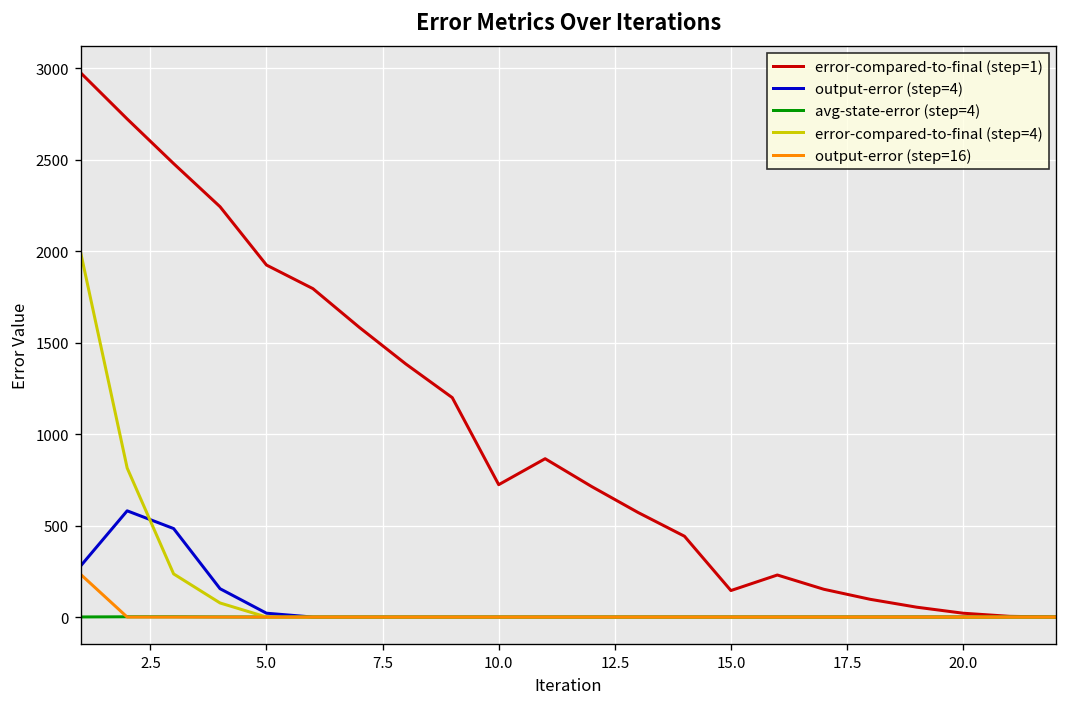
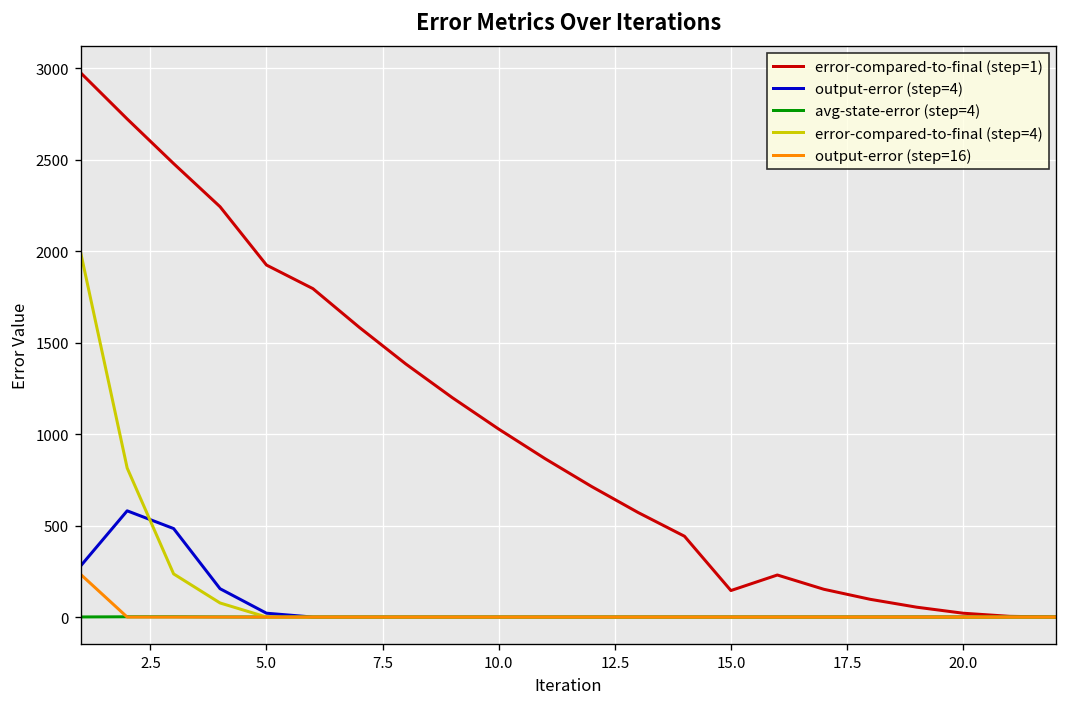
error-compared-to-final (step=1), 10.0: 720 -> 1030
